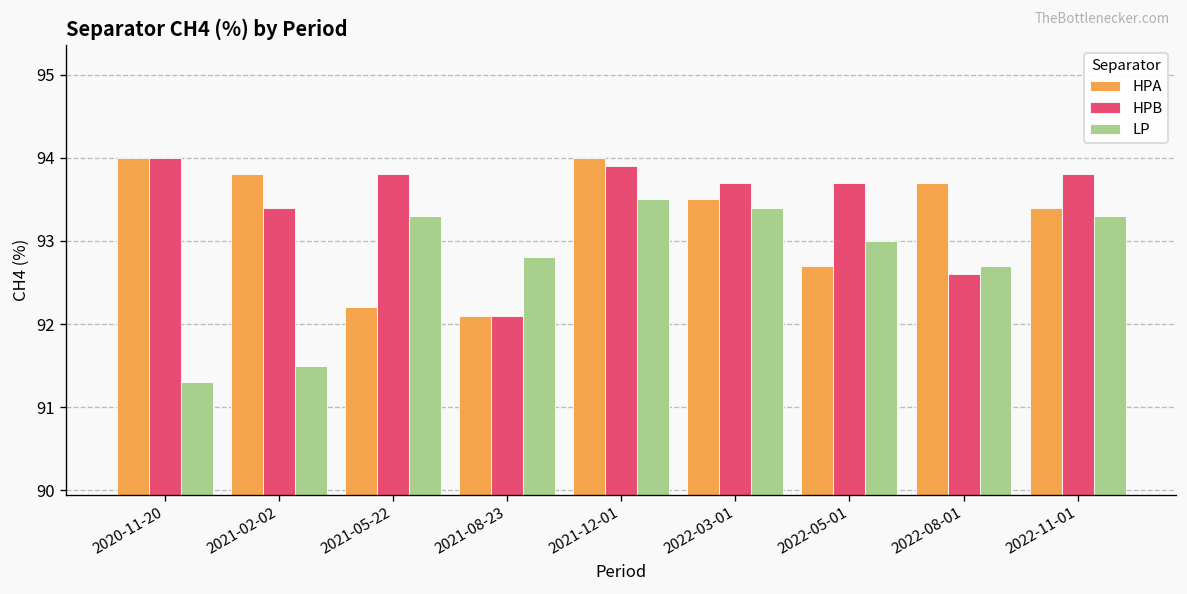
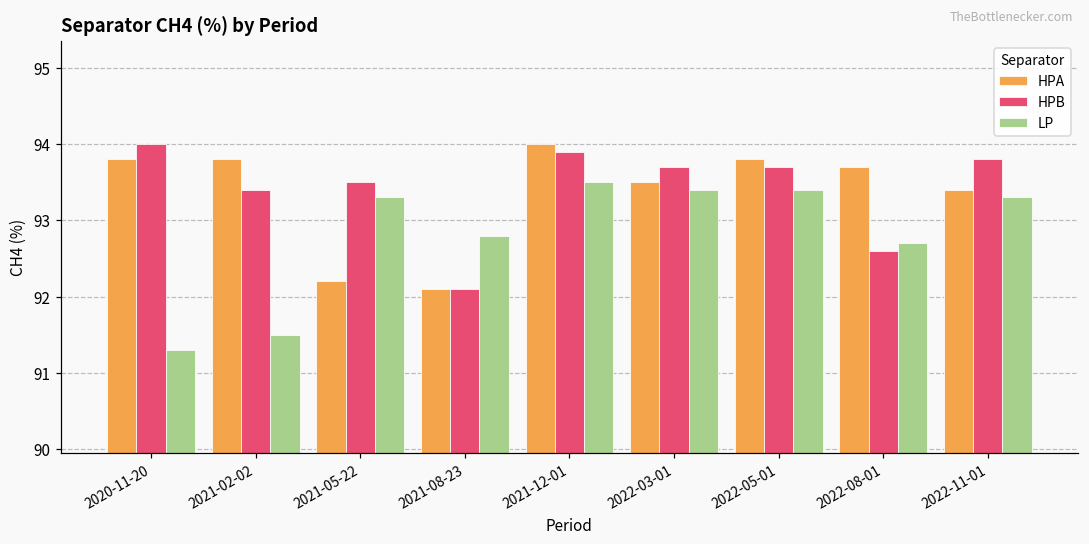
HPA, 2020-11-20: 94.0 -> 93.8
HPB, 2021-05-22: 93.8 -> 93.5
HPA, 2022-05-01: 92.7 -> 93.8
LP, 2022-05-01: 93.0 -> 93.4
